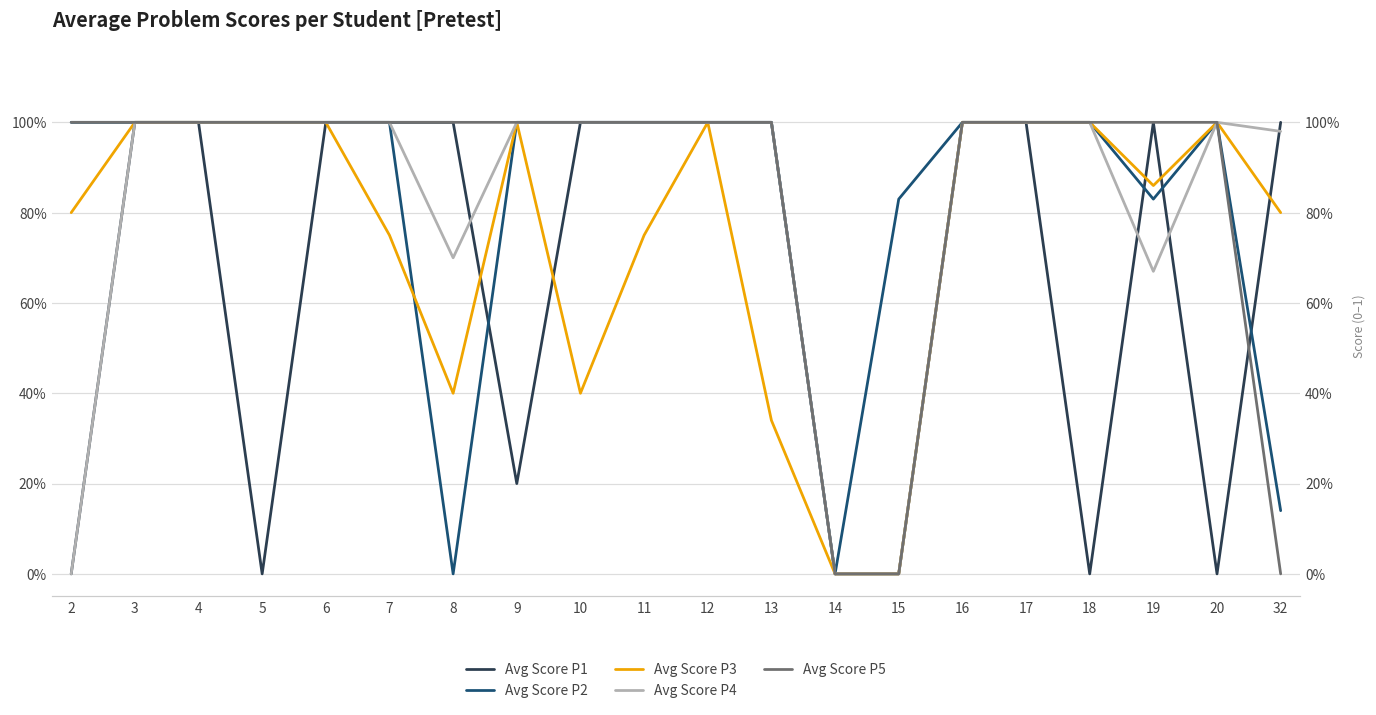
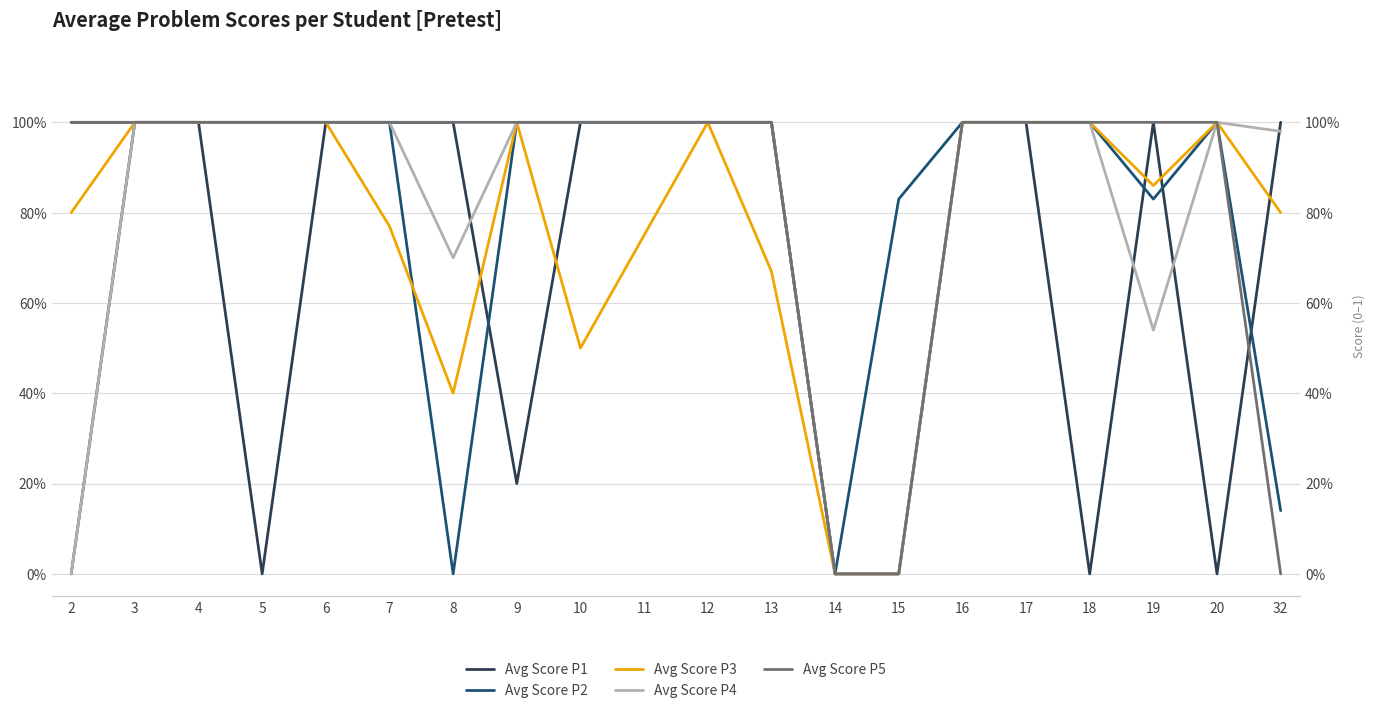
Avg Score P3, 7: 75% -> 77%
Avg Score P3, 10: 40% -> 50%
Avg Score P3, 13: 34% -> 67%
Avg Score P4, 19: 67% -> 54%
